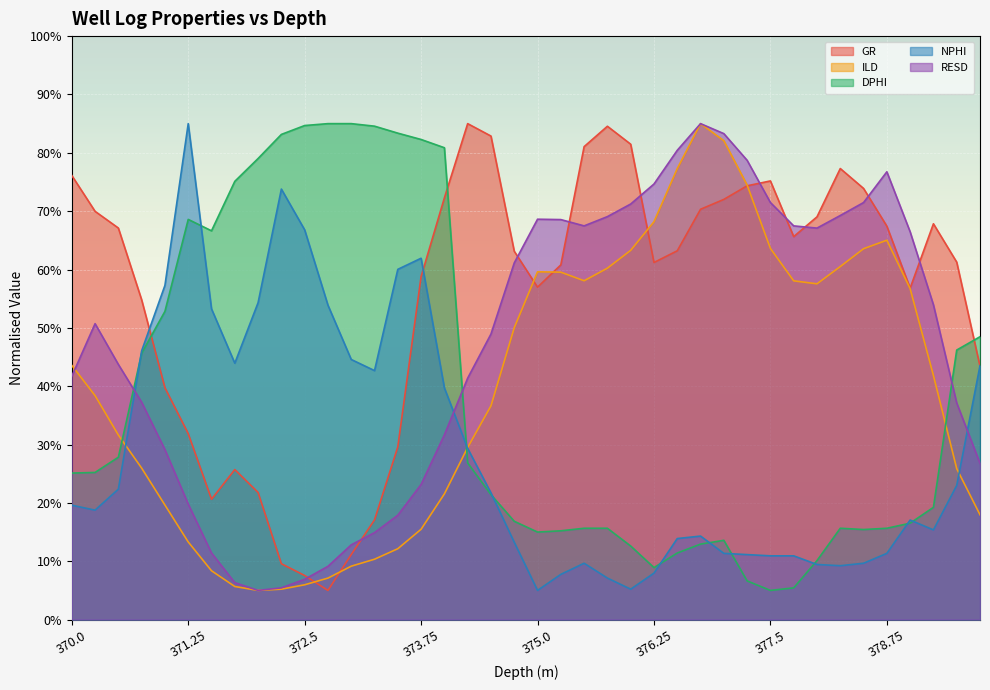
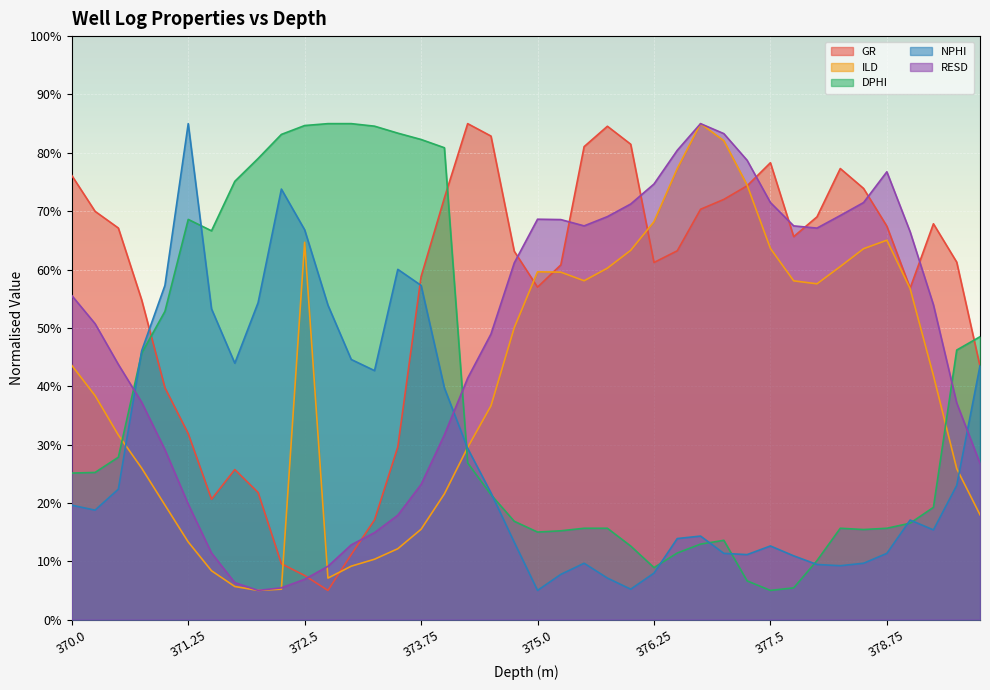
RESD, 370.0: 42% -> 56%
ILD, 372.5: 6% -> 65%
NPHI, 373.75: 62% -> 57%
GR, 377.5: 75% -> 78%
NPHI, 377.5: 11% -> 13%
